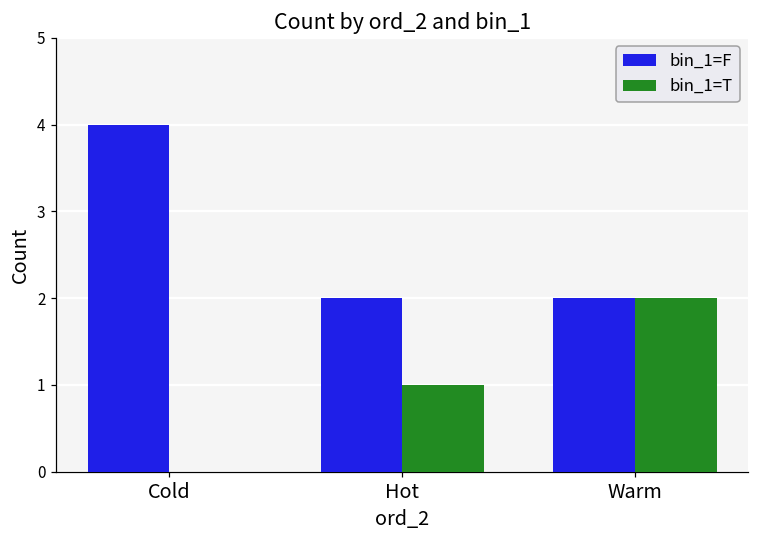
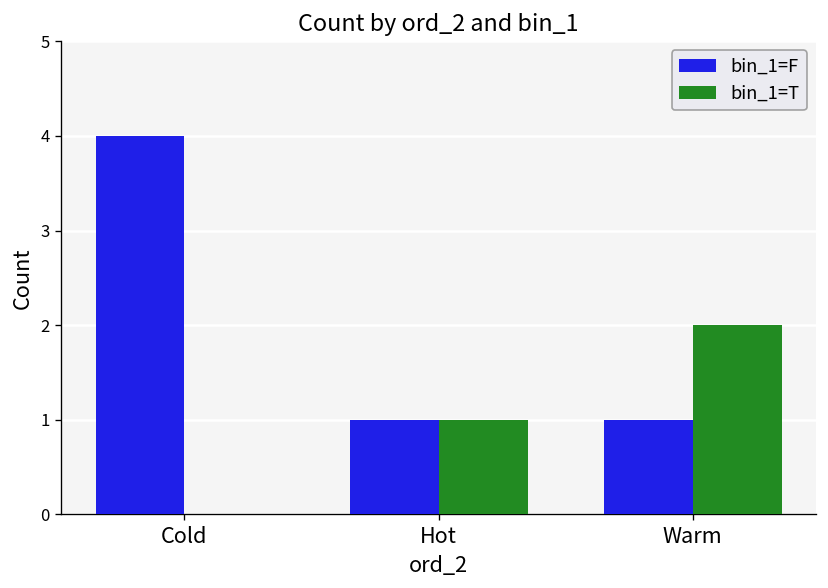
bin_1=F, Hot: 2 -> 1
bin_1=F, Warm: 2 -> 1
